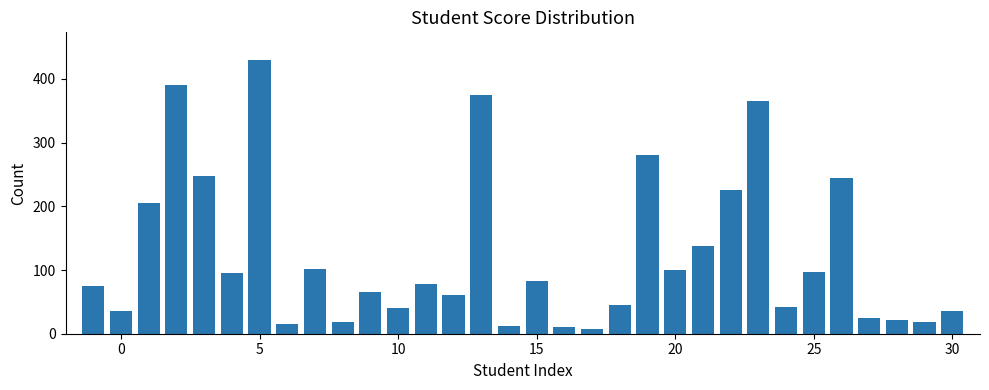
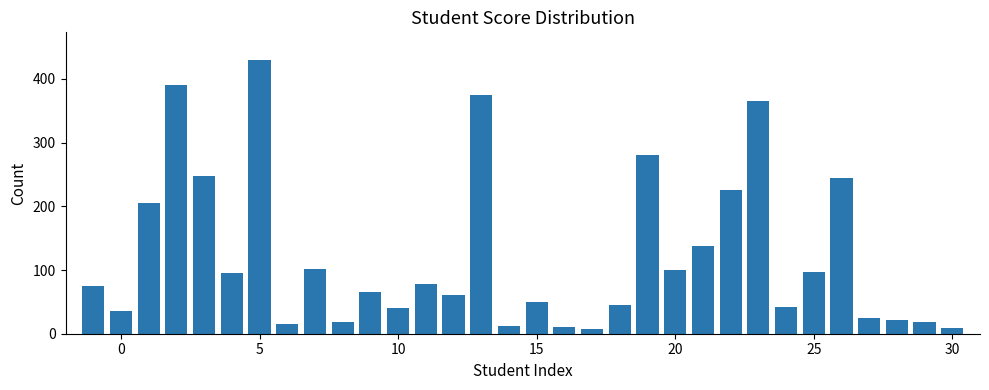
15: 80 -> 50
30: 40 -> 10
